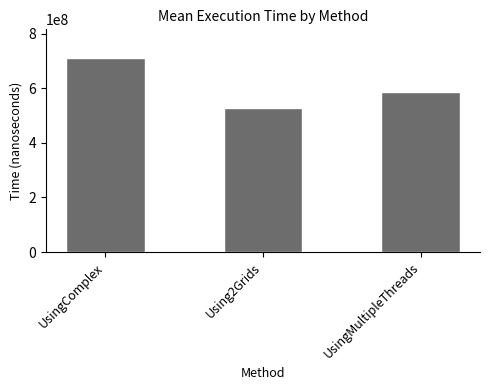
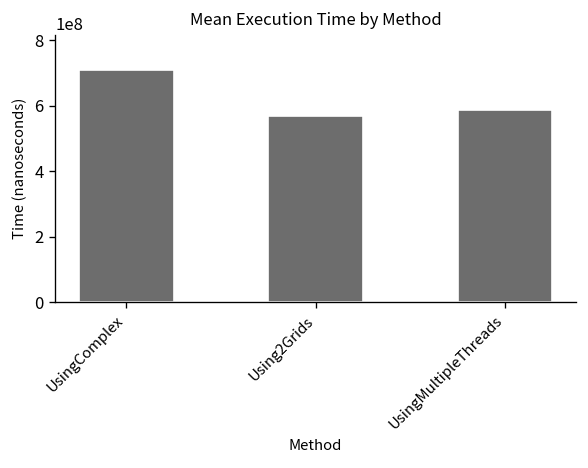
Using2Grids: 530000000 -> 570000000
